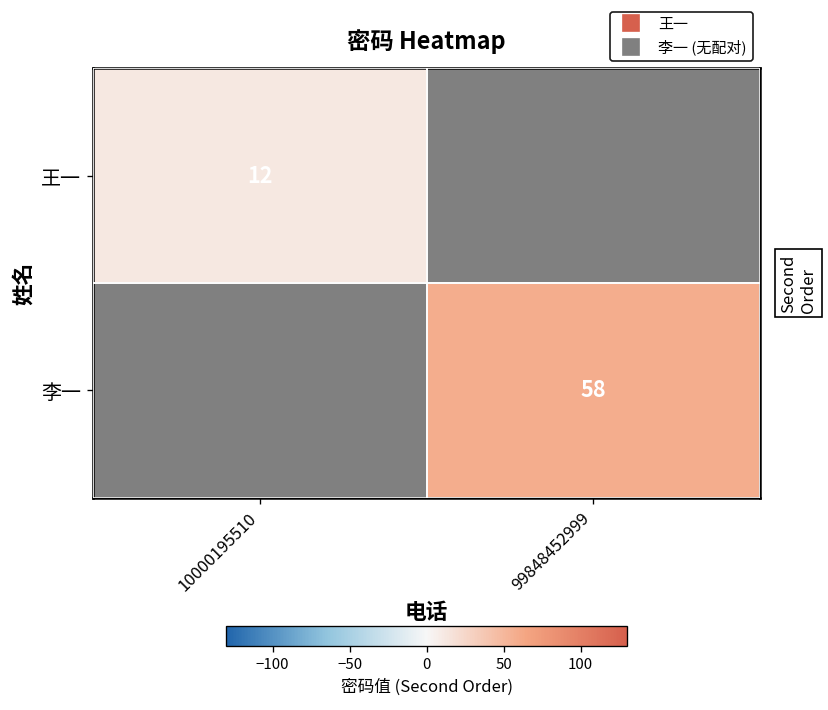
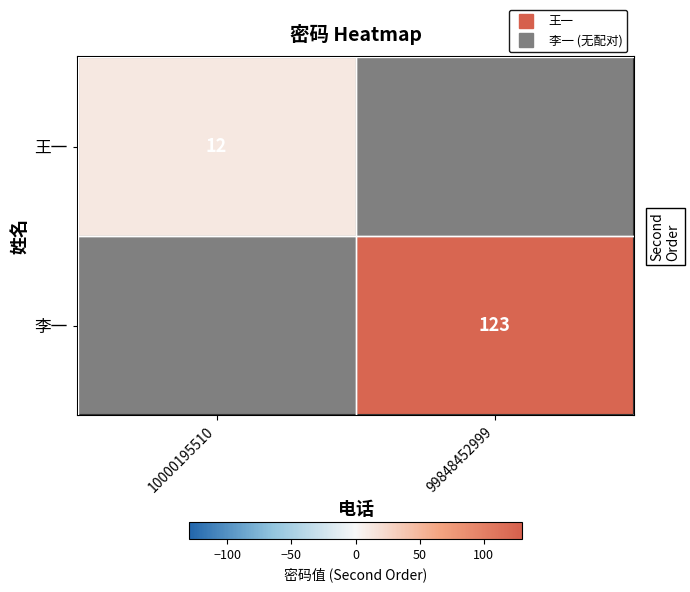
李一, 99848452999: 58 -> 123
